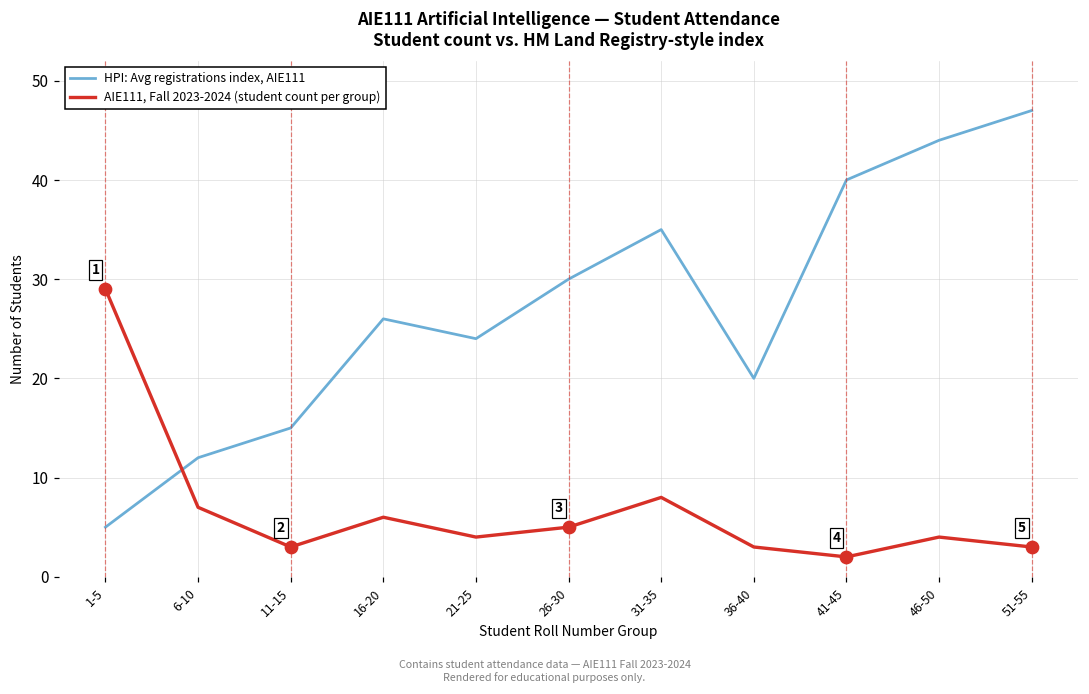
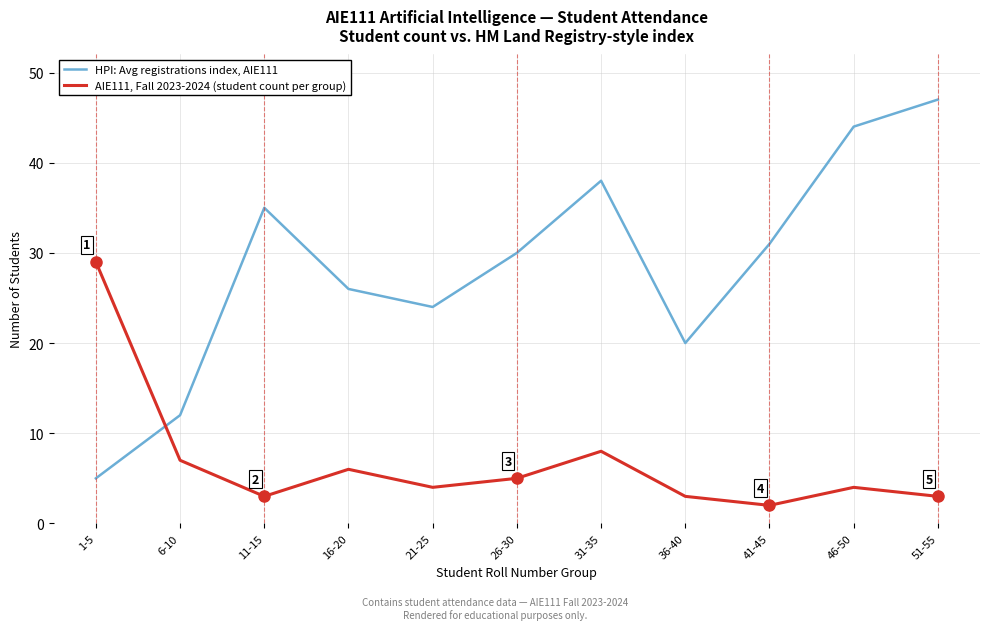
HPI: Avg registrations index, AIE111, 11-15: 15 -> 35
HPI: Avg registrations index, AIE111, 31-35: 35 -> 38
HPI: Avg registrations index, AIE111, 41-45: 40 -> 31
